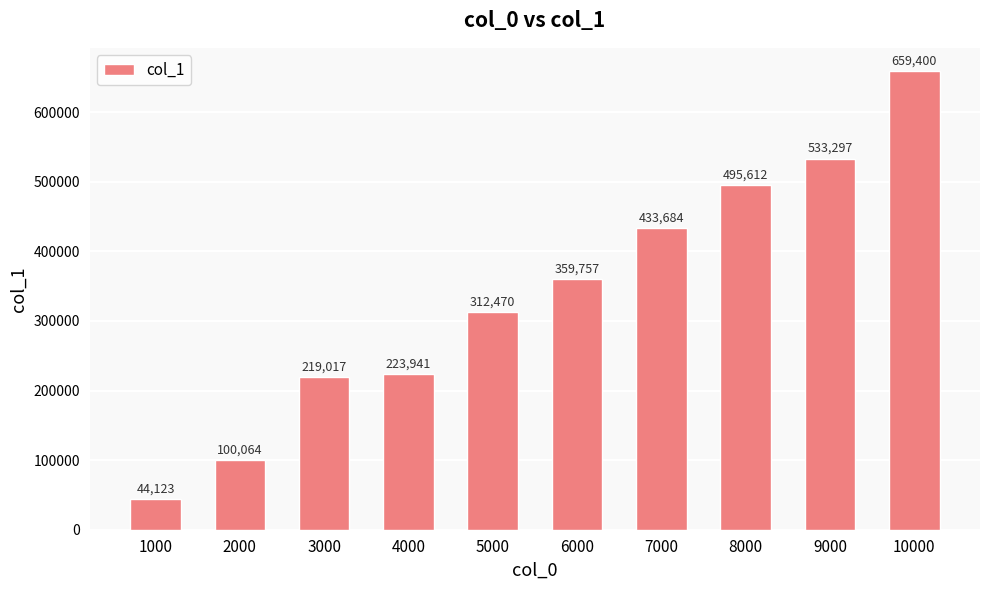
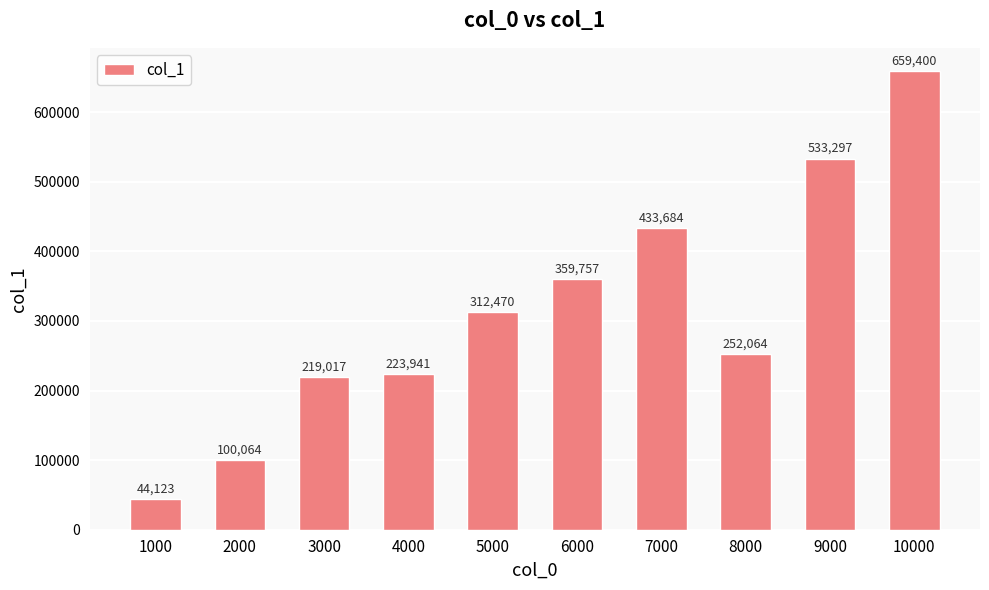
8000: 495,612 -> 252,064
